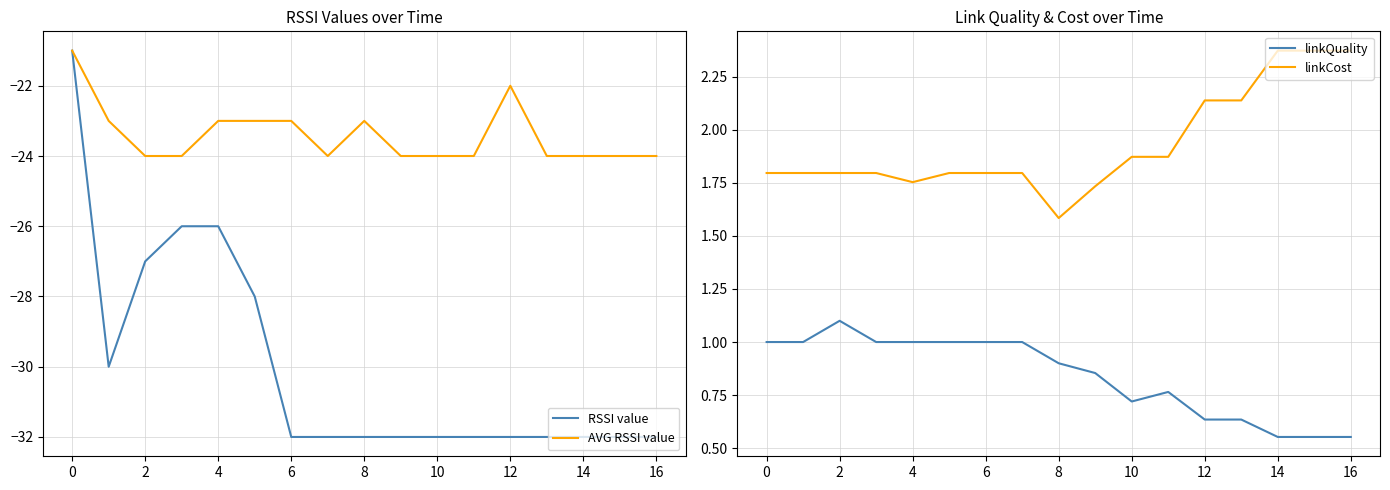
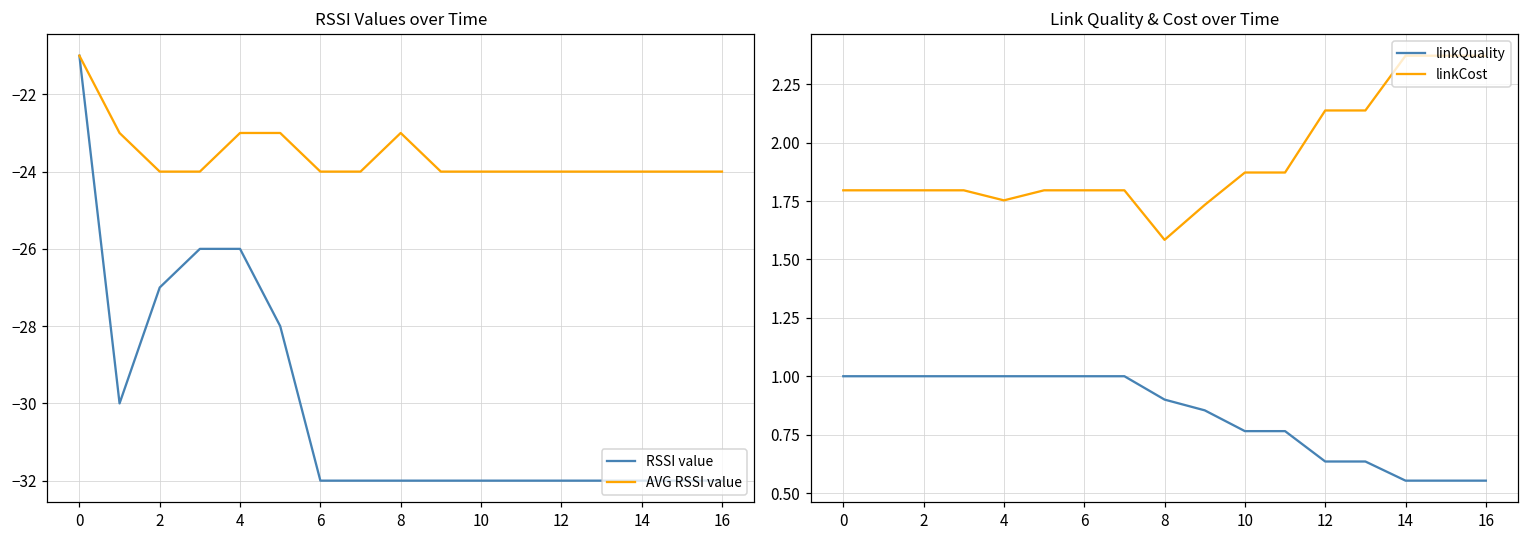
RSSI Values over Time, AVG RSSI value, 6: -23 -> -24
RSSI Values over Time, AVG RSSI value, 12: -22 -> -24
Link Quality & Cost over Time, linkQuality, 2: 1.1 -> 1.0
Link Quality & Cost over Time, linkQuality, 10: 0.72 -> 0.77
